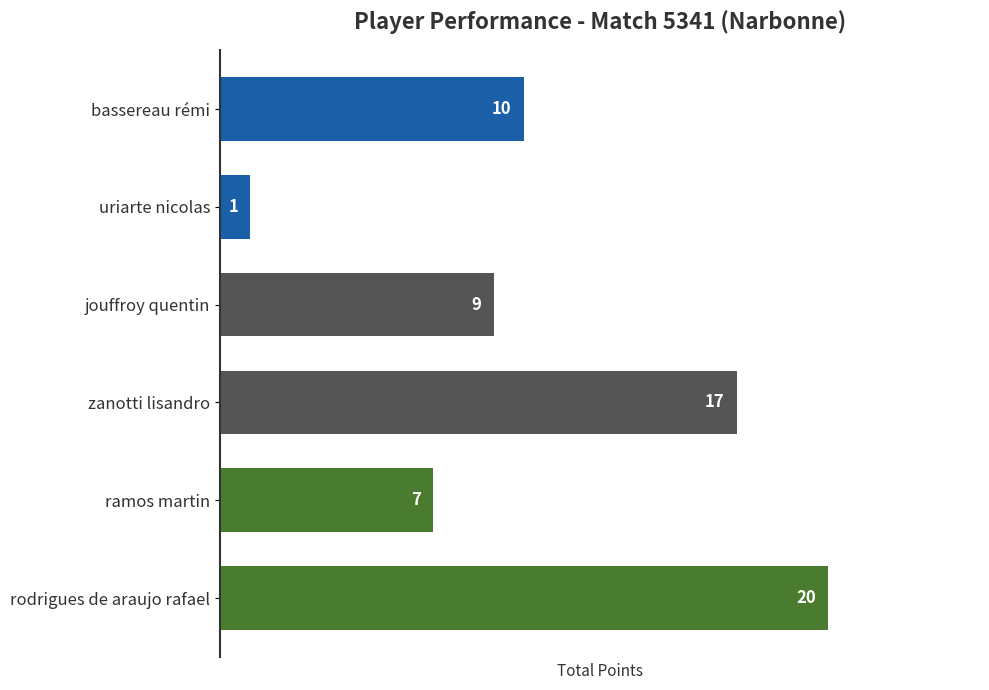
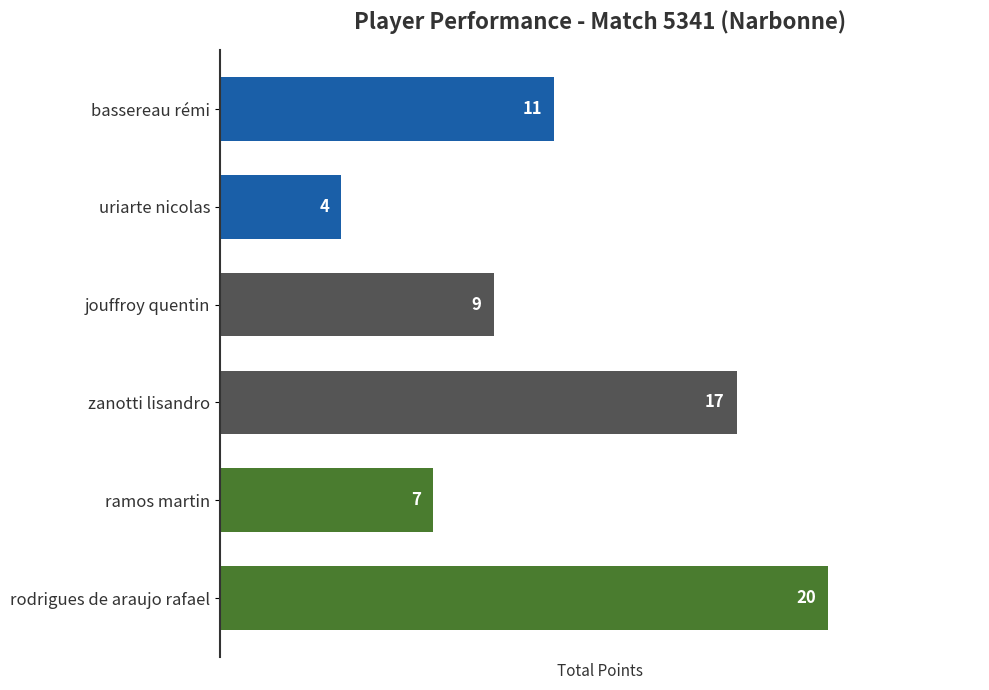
bassereau rémi: 10 -> 11
uriarte nicolas: 1 -> 4
